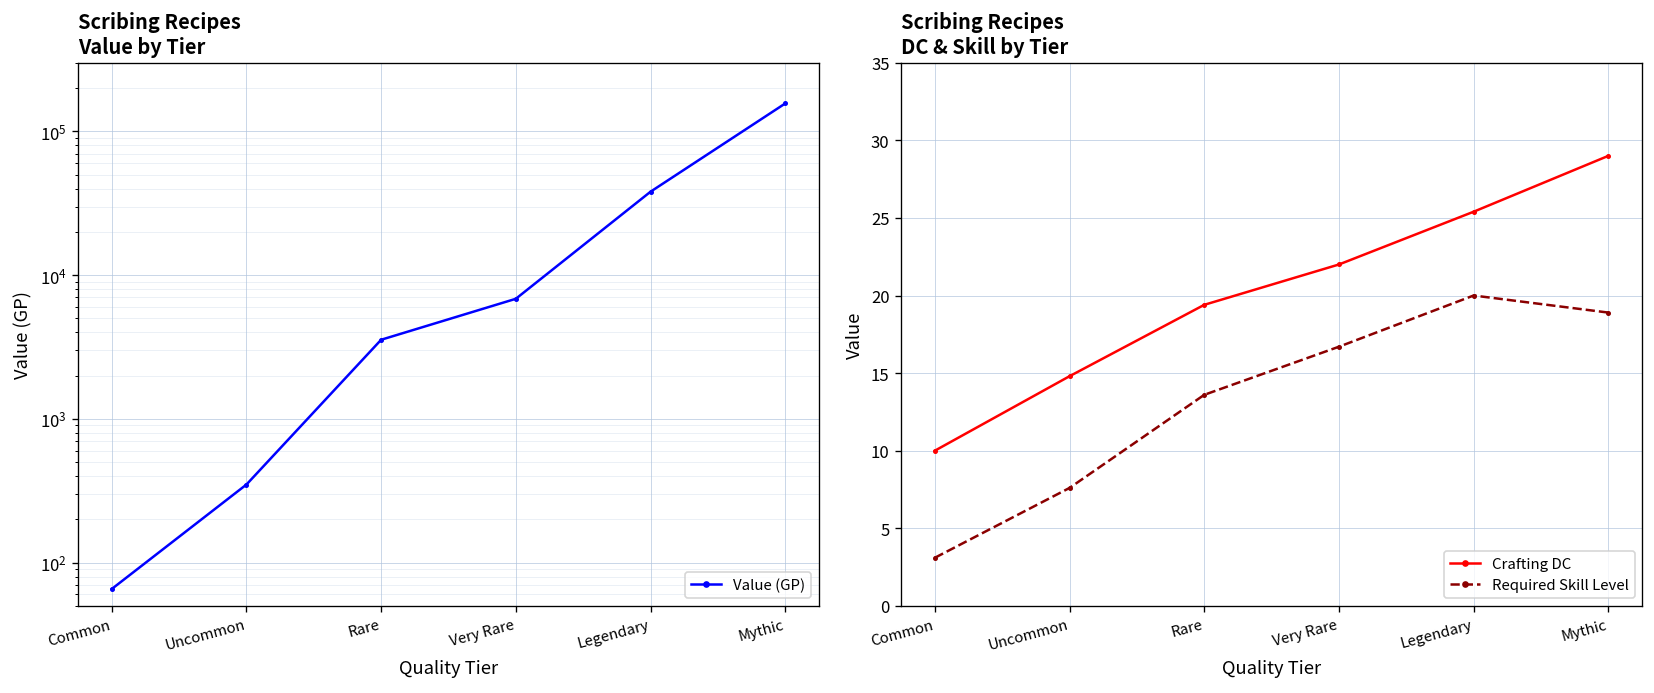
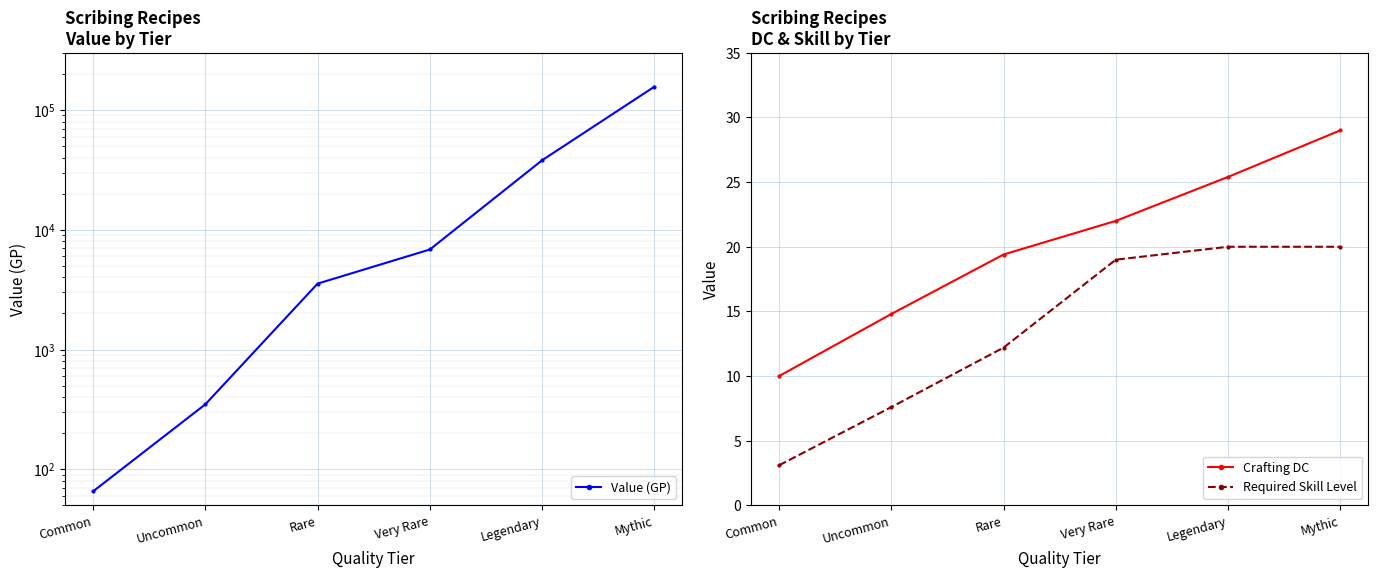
Scribing Recipes DC & Skill by Tier, Required Skill Level, Rare: 13.6 -> 12.2
Scribing Recipes DC & Skill by Tier, Required Skill Level, Very Rare: 16.7 -> 19.0
Scribing Recipes DC & Skill by Tier, Required Skill Level, Mythic: 18.9 -> 20.0
